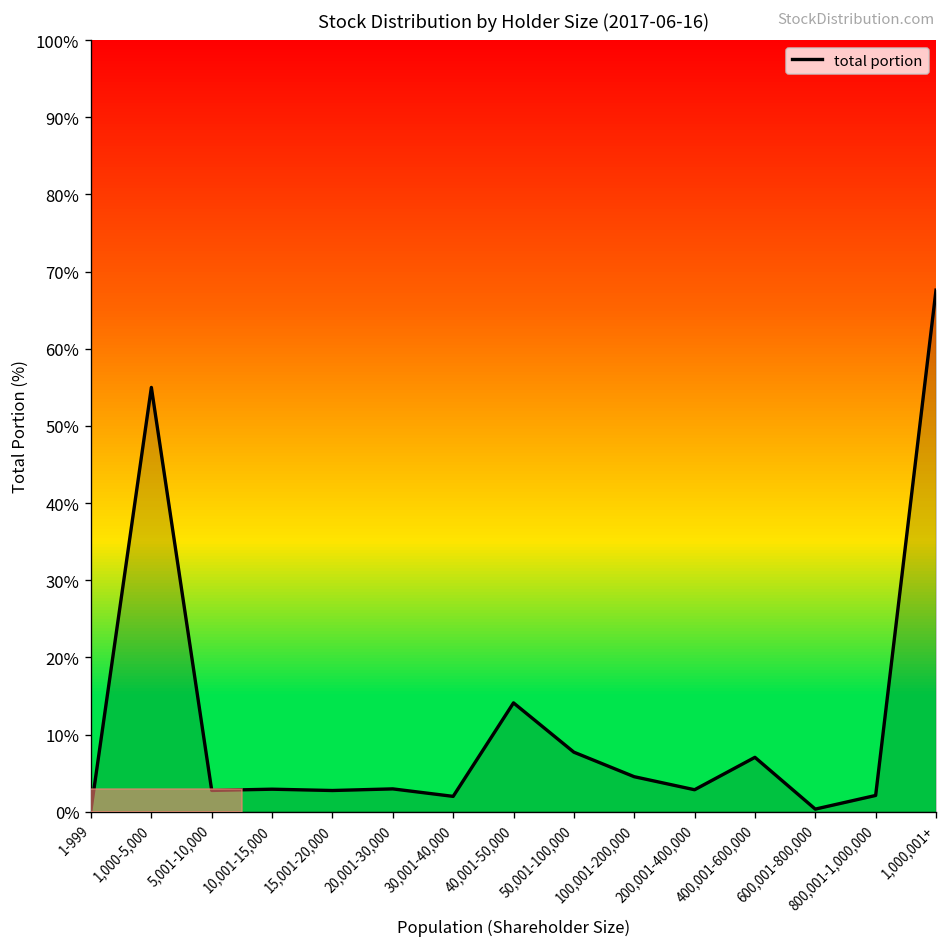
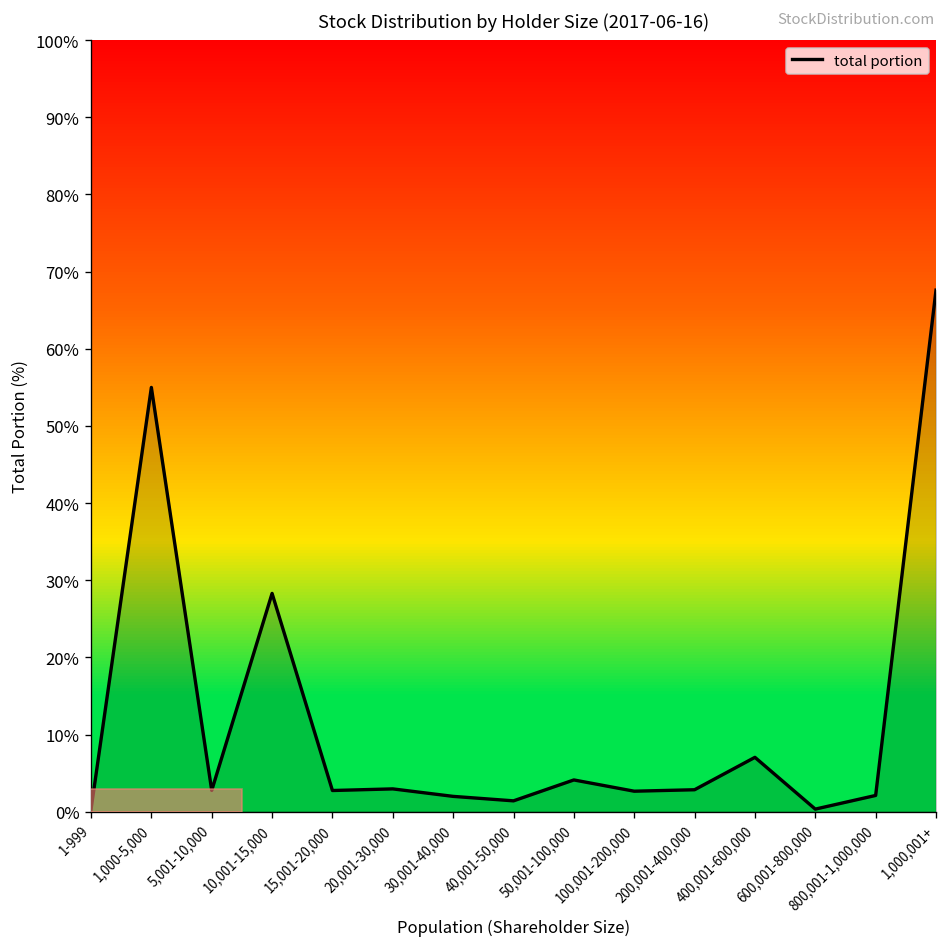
10,001-15,000: 3% -> 28%
40,001-50,000: 14% -> 1%
50,001-100,000: 8% -> 4%
100,001-200,000: 5% -> 3%
